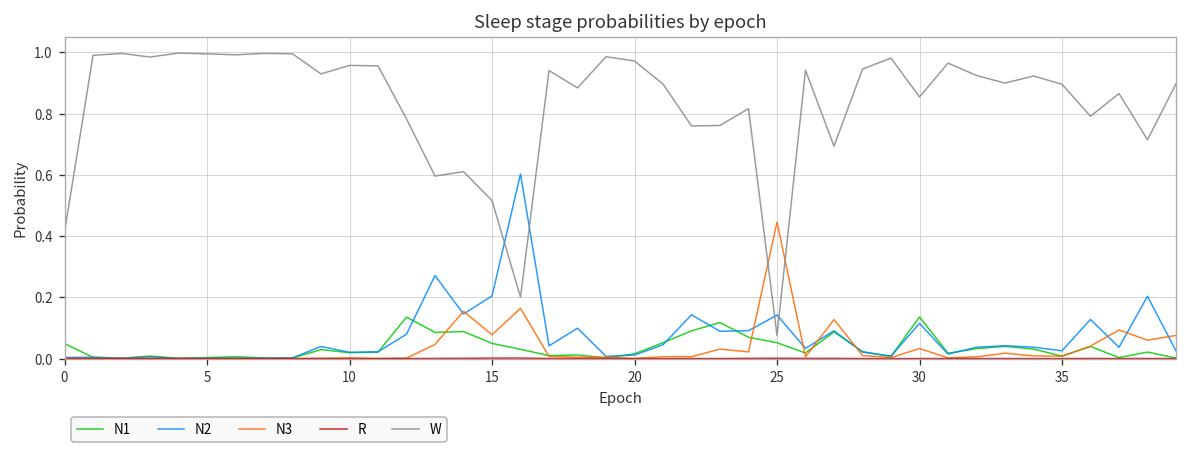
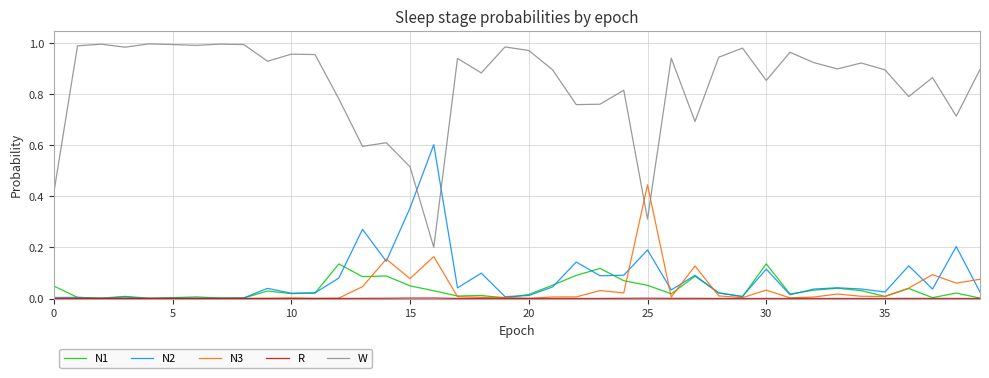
N2, 15: 0.20 -> 0.35
N2, 25: 0.14 -> 0.19
W, 25: 0.08 -> 0.31
